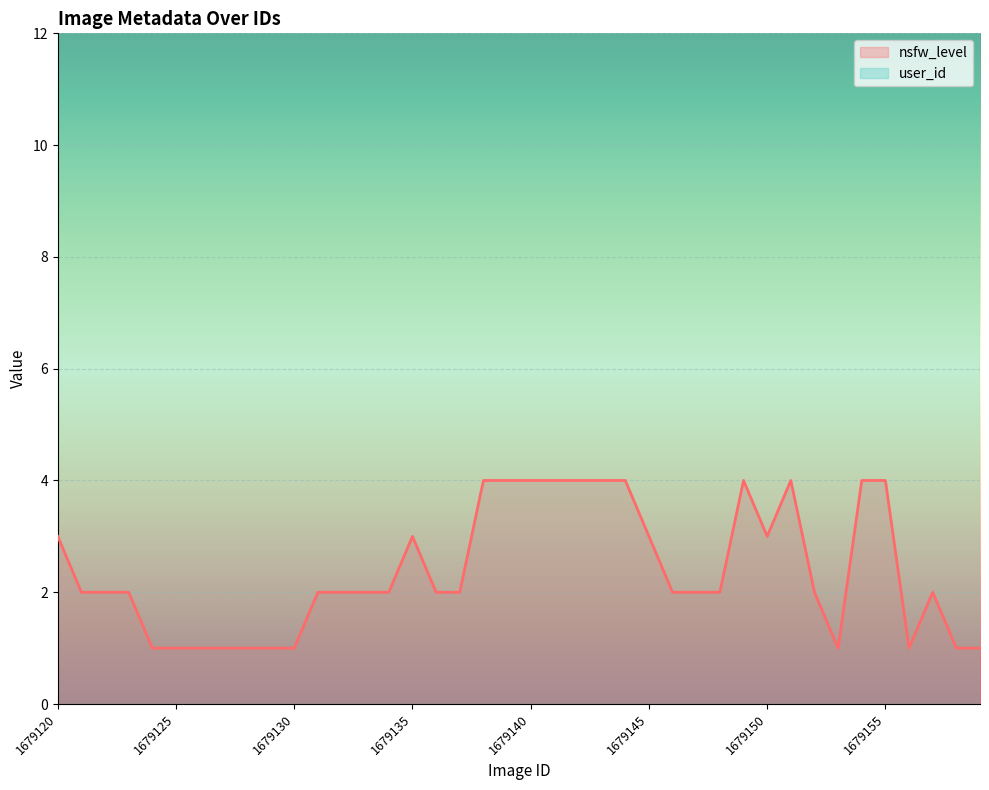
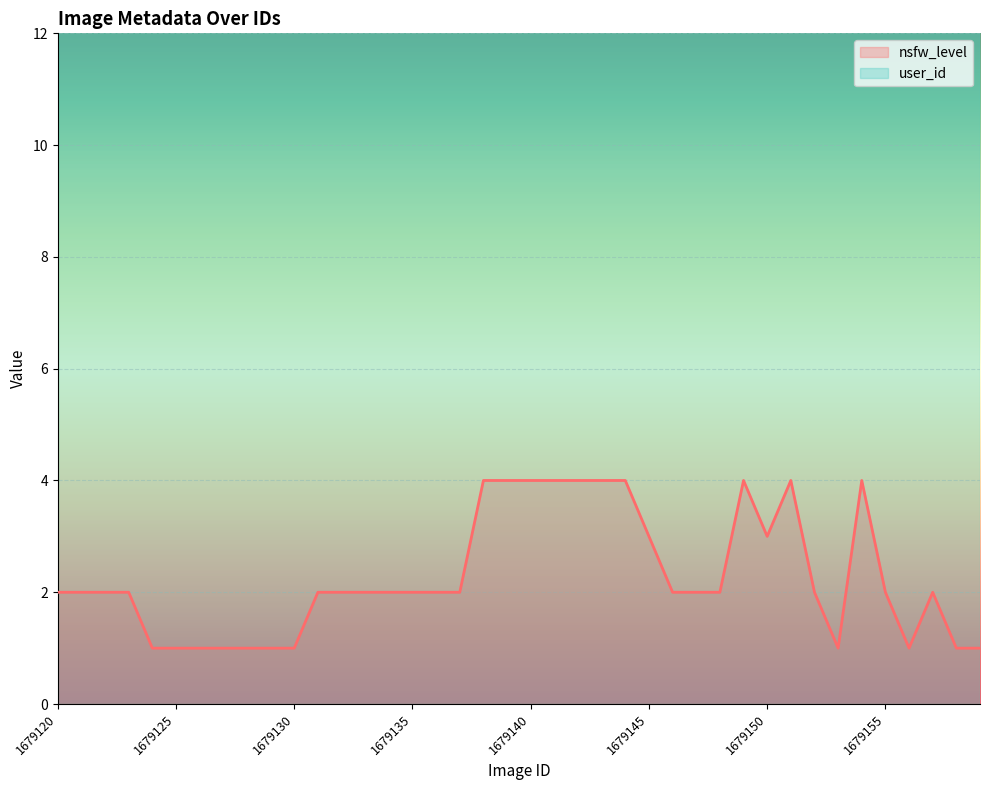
nsfw_level, 1679120: 3 -> 2
nsfw_level, 1679135: 3 -> 2
nsfw_level, 1679155: 4 -> 2
